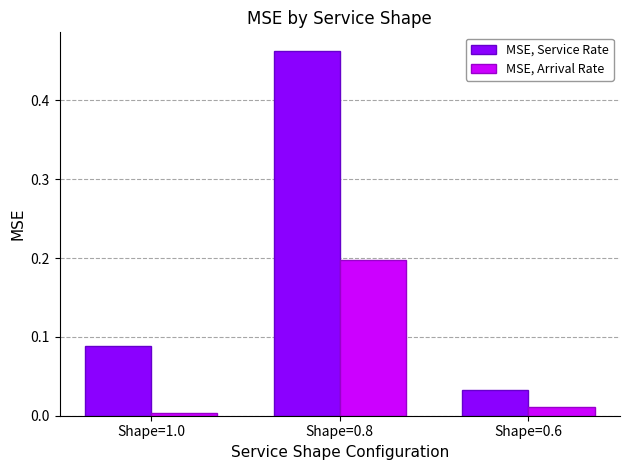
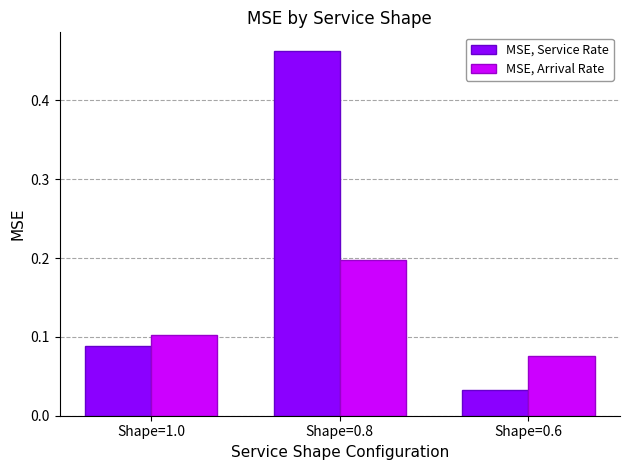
MSE, Arrival Rate, Shape=1.0: 0.00 -> 0.10
MSE, Arrival Rate, Shape=0.6: 0.01 -> 0.08
